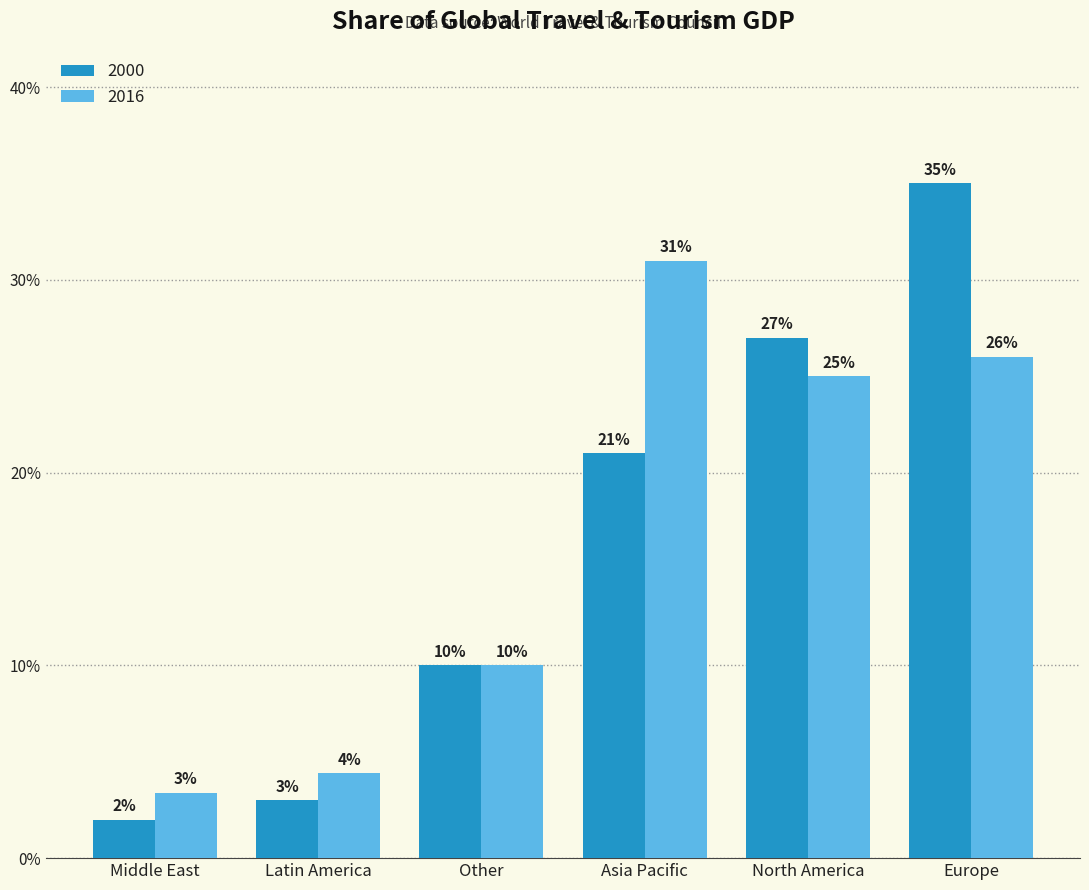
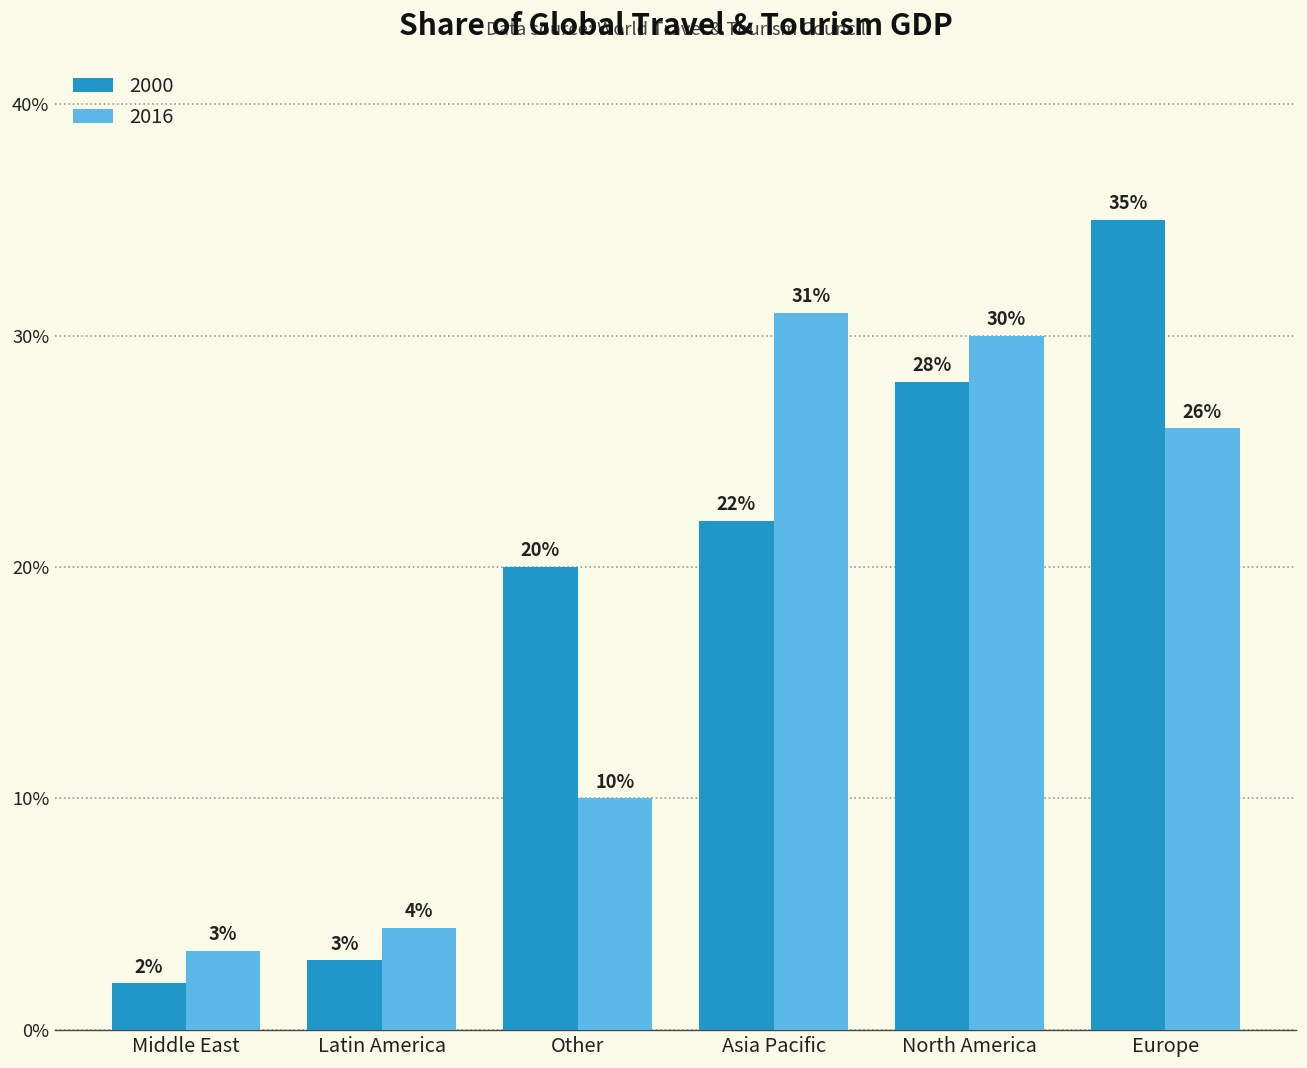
2000, Other: 10% -> 20%
2000, Asia Pacific: 21% -> 22%
2000, North America: 27% -> 28%
2016, North America: 25% -> 30%
